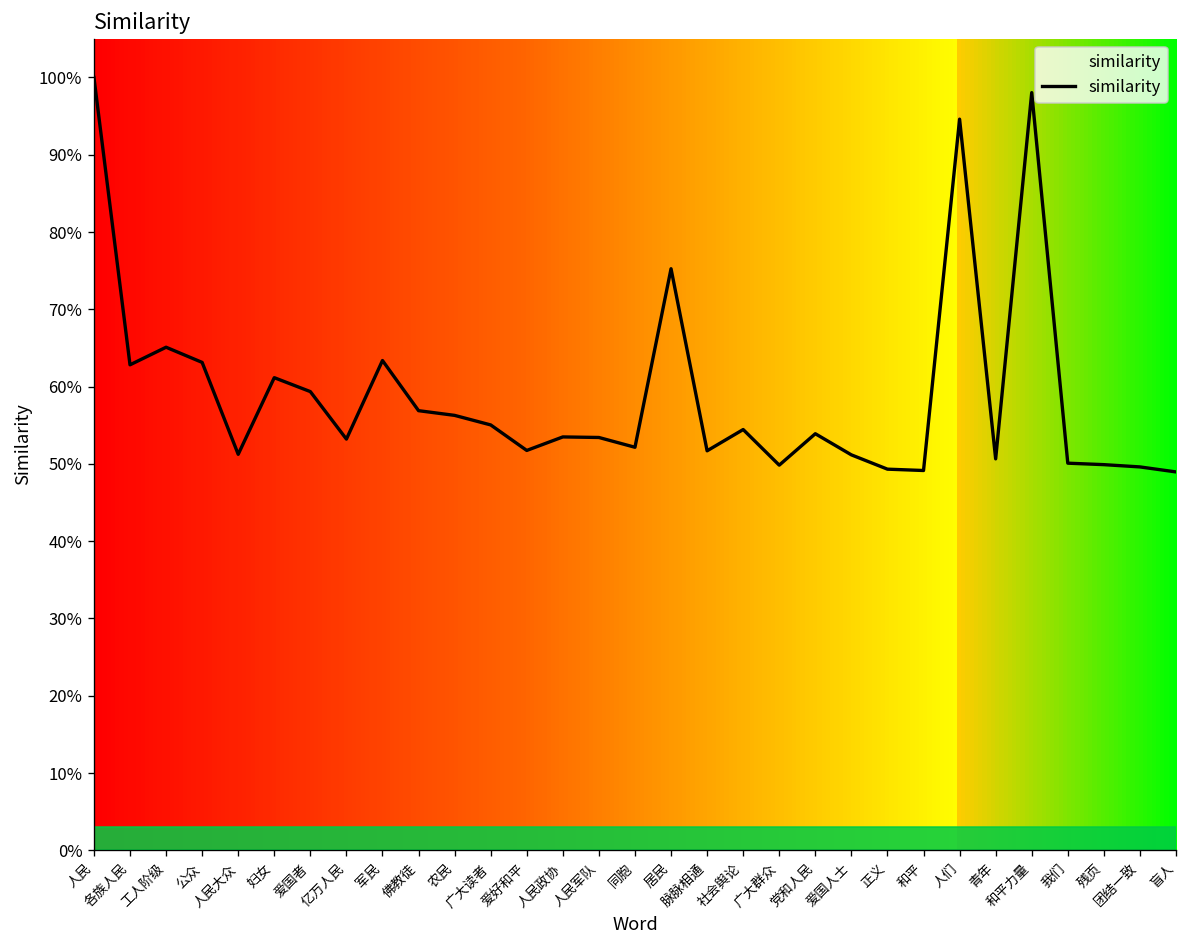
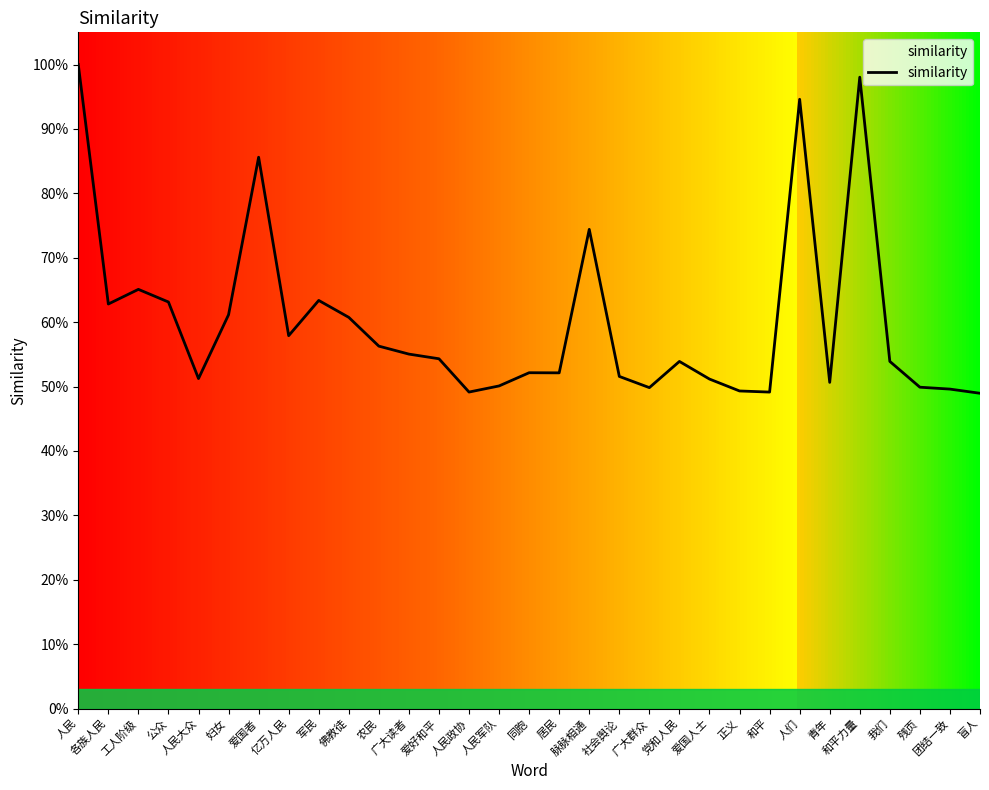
爱国者: 59% -> 86%
亿万人民: 53% -> 58%
佛教徒: 57% -> 61%
爱好和平: 52% -> 54%
人民政协: 53% -> 49%
人民军队: 53% -> 50%
居民: 75% -> 52%
脉脉相通: 52% -> 74%
社会舆论: 54% -> 52%
我们: 50% -> 54%
